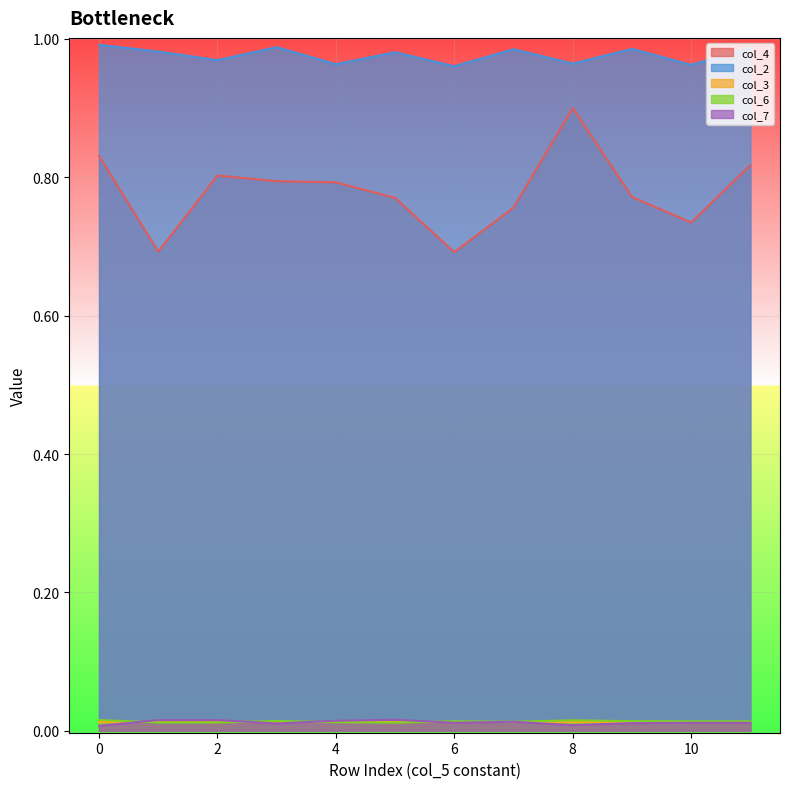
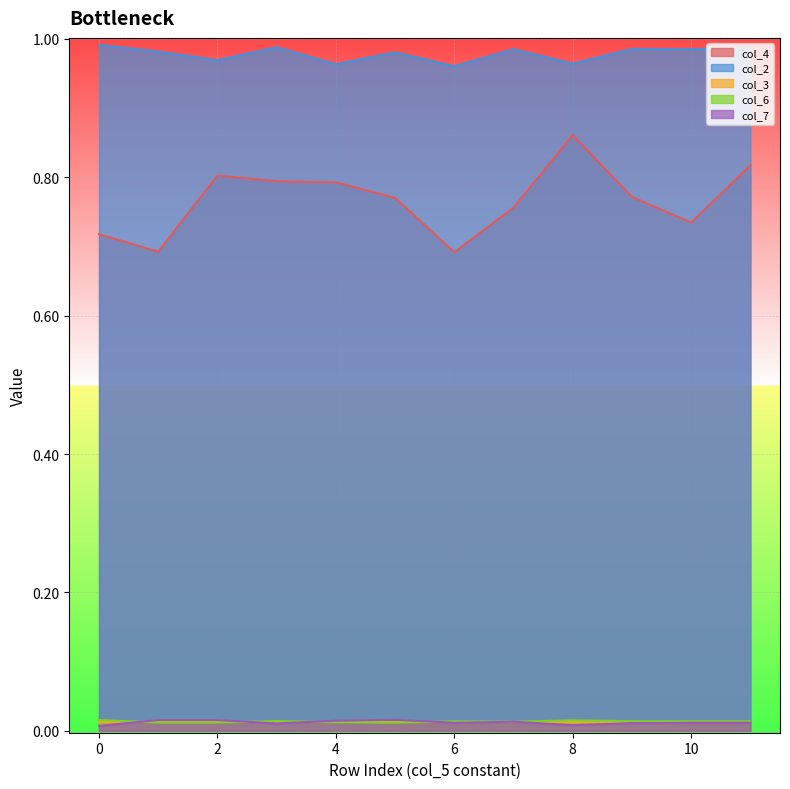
col_4, 0: 0.83 -> 0.72
col_4, 8: 0.90 -> 0.86
col_2, 10: 0.96 -> 0.98
